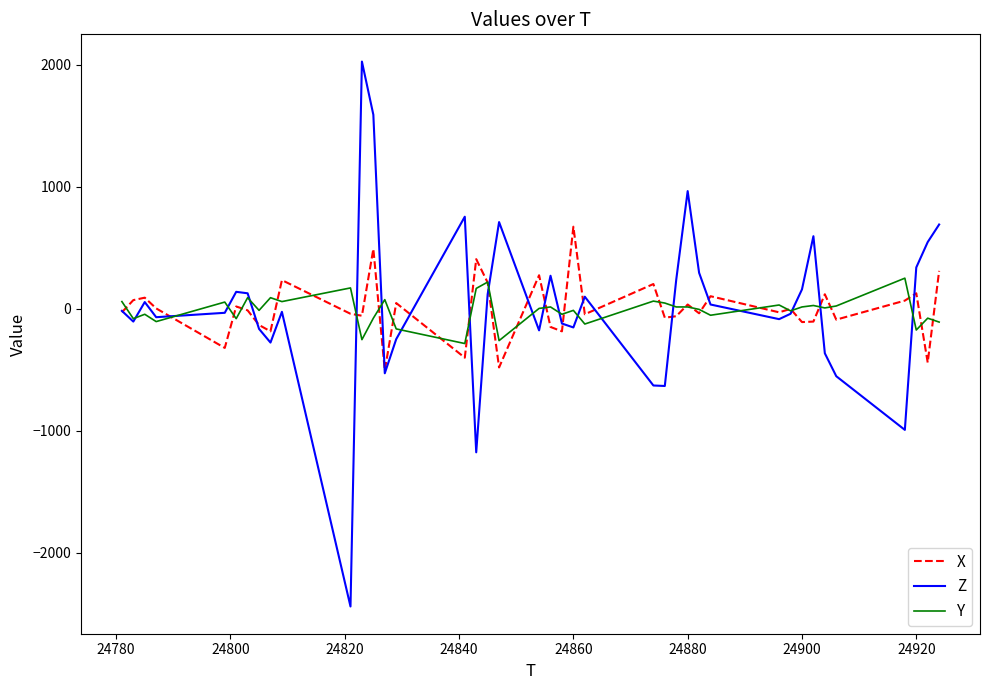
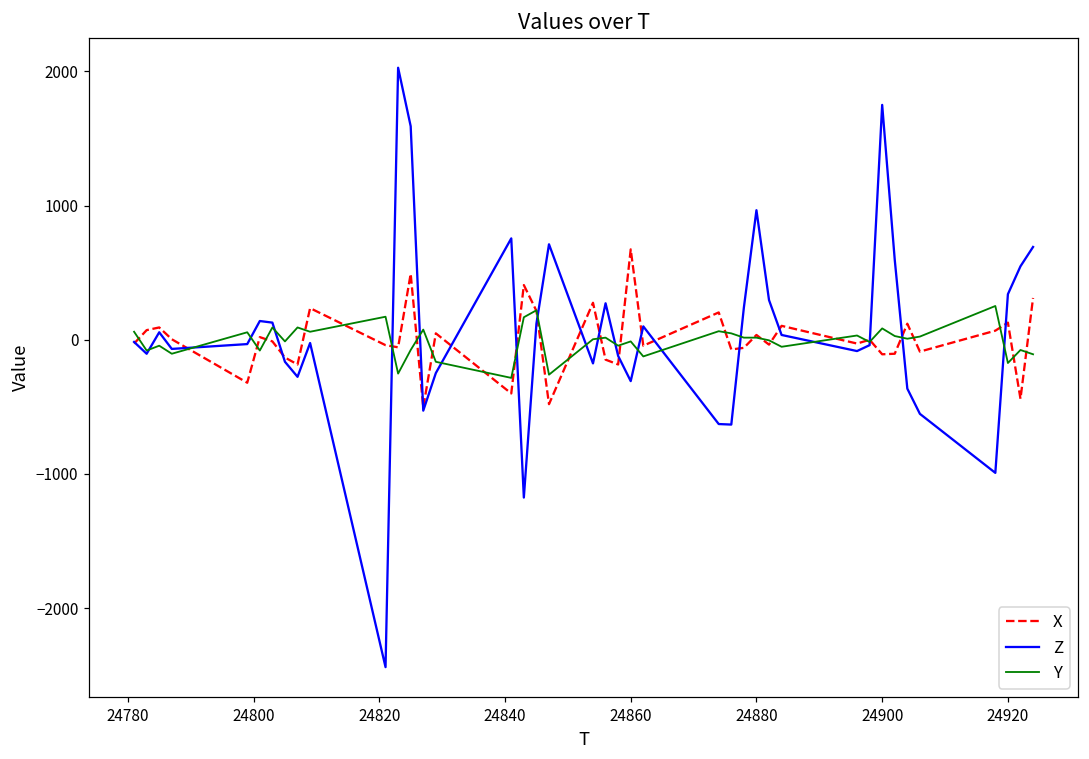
Z, 24860: -150 -> -310
Z, 24900: 160 -> 1750
Y, 24900: 20 -> 90
